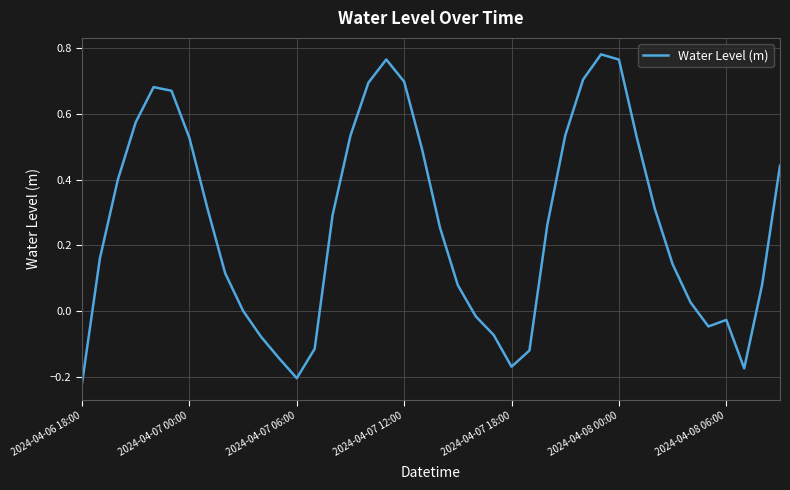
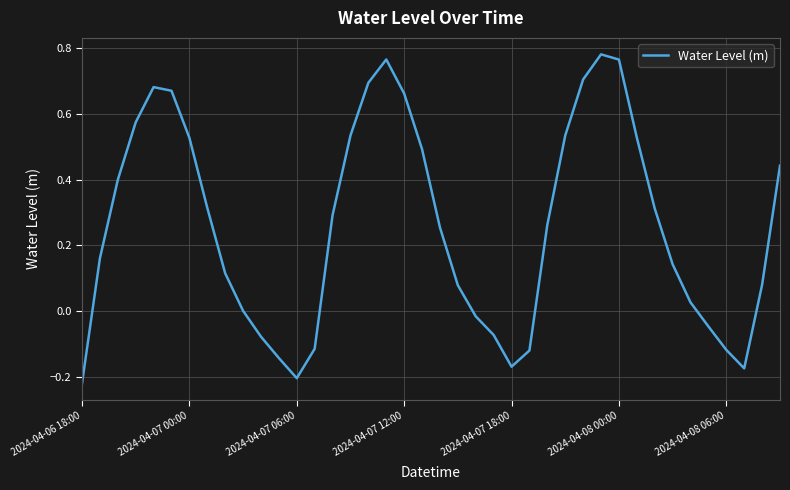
2024-04-07 12:00: 0.70 -> 0.66
2024-04-08 06:00: -0.03 -> -0.12
